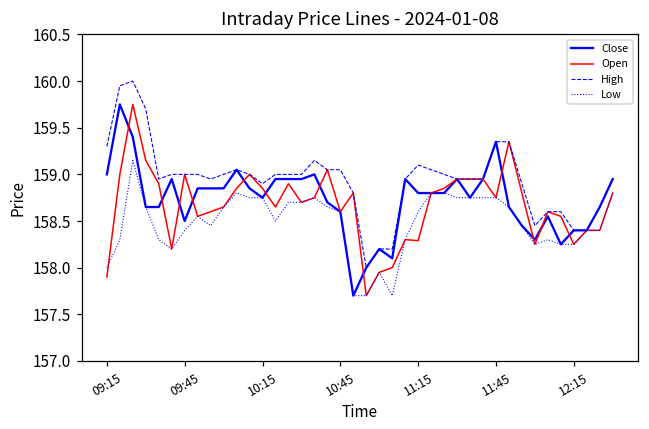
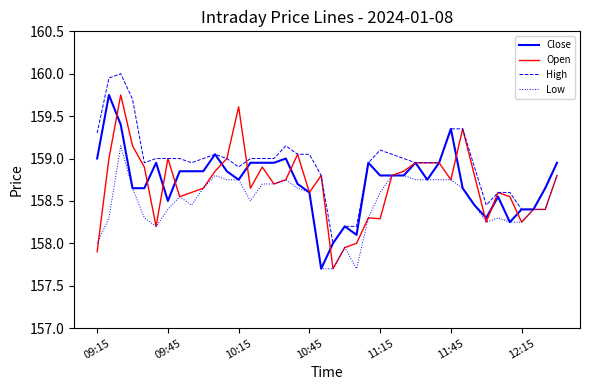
Open, 10:15: 158.9 -> 159.6
